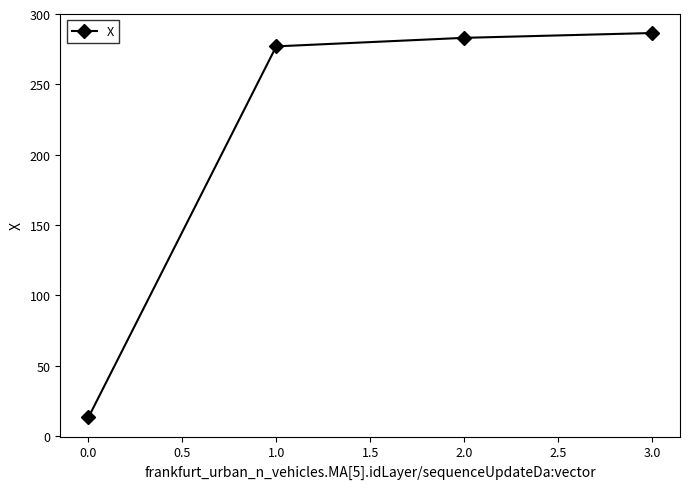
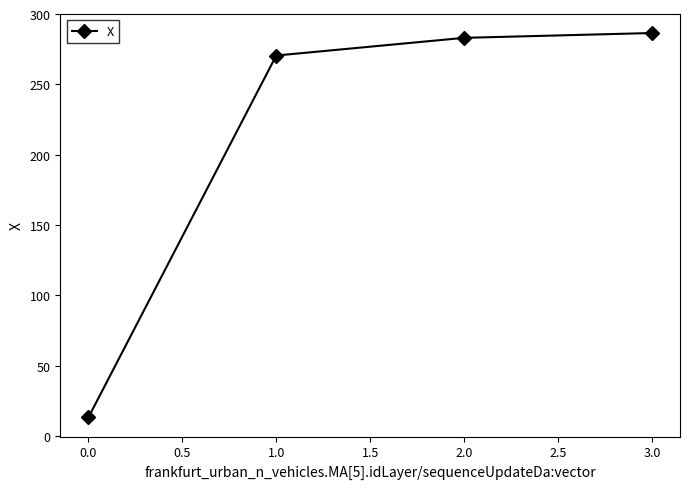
1.0: 277 -> 270
